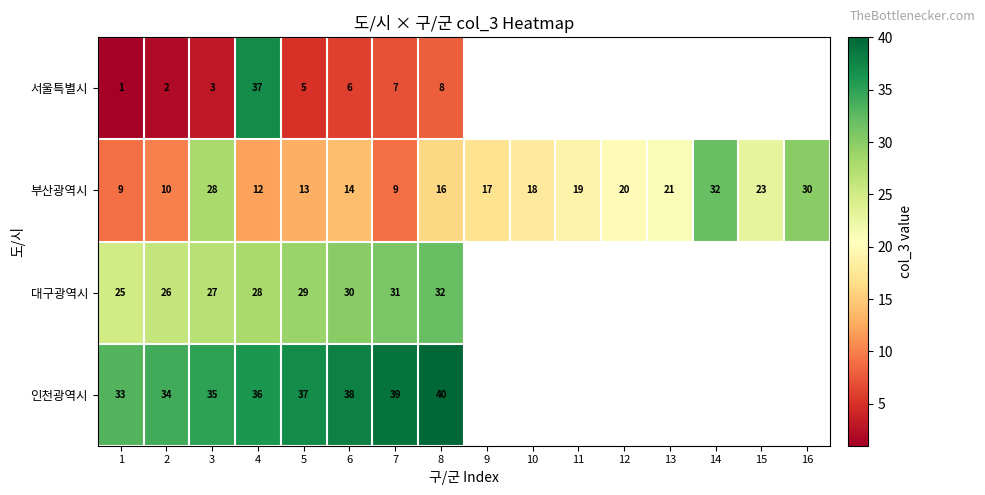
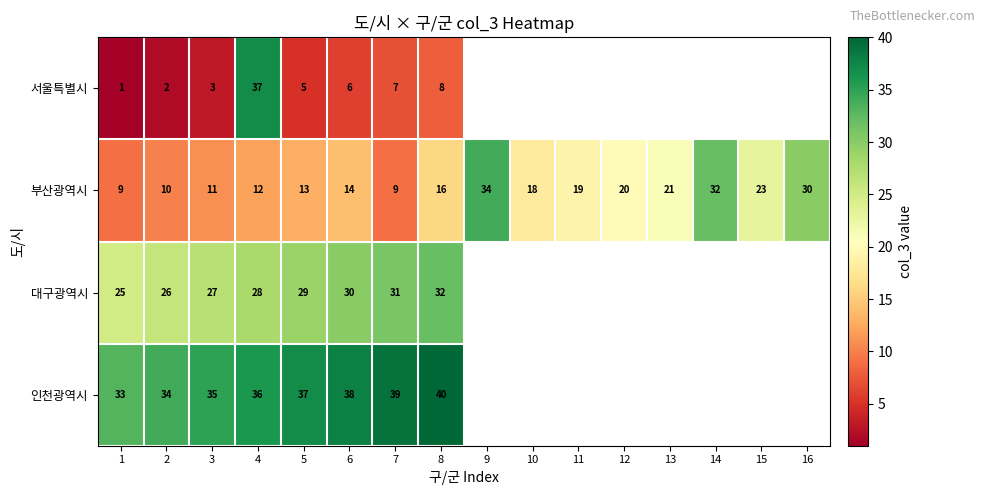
부산광역시, 3: 28 -> 11
부산광역시, 9: 17 -> 34
